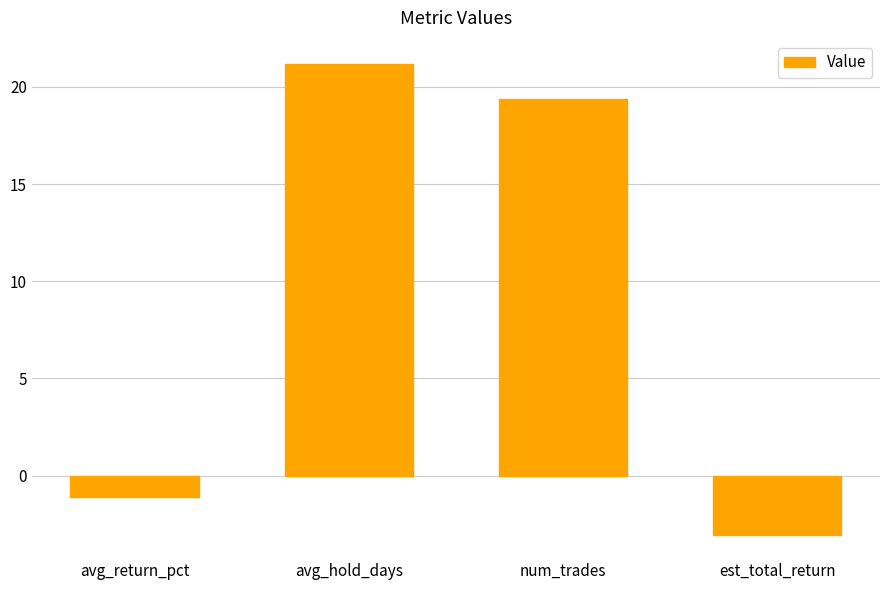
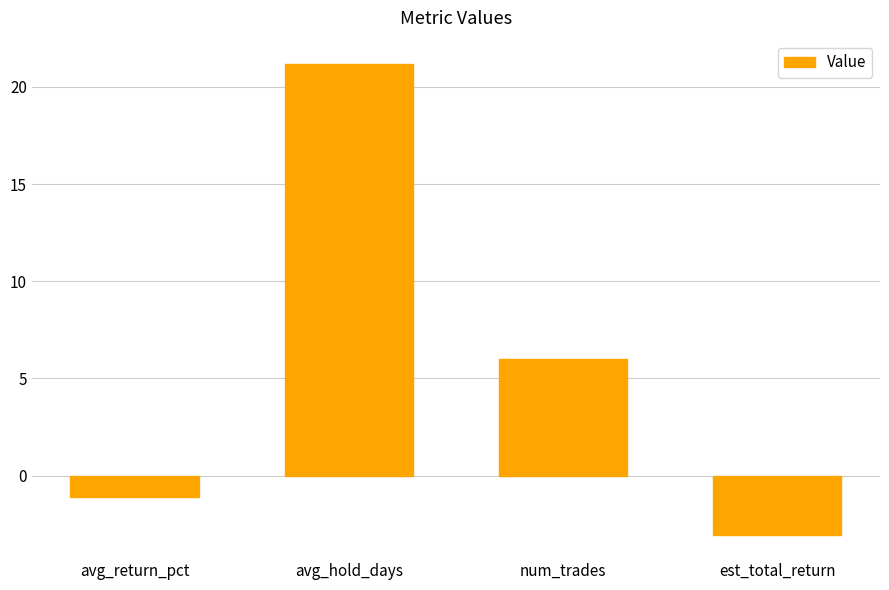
num_trades: 19.4 -> 6.0
